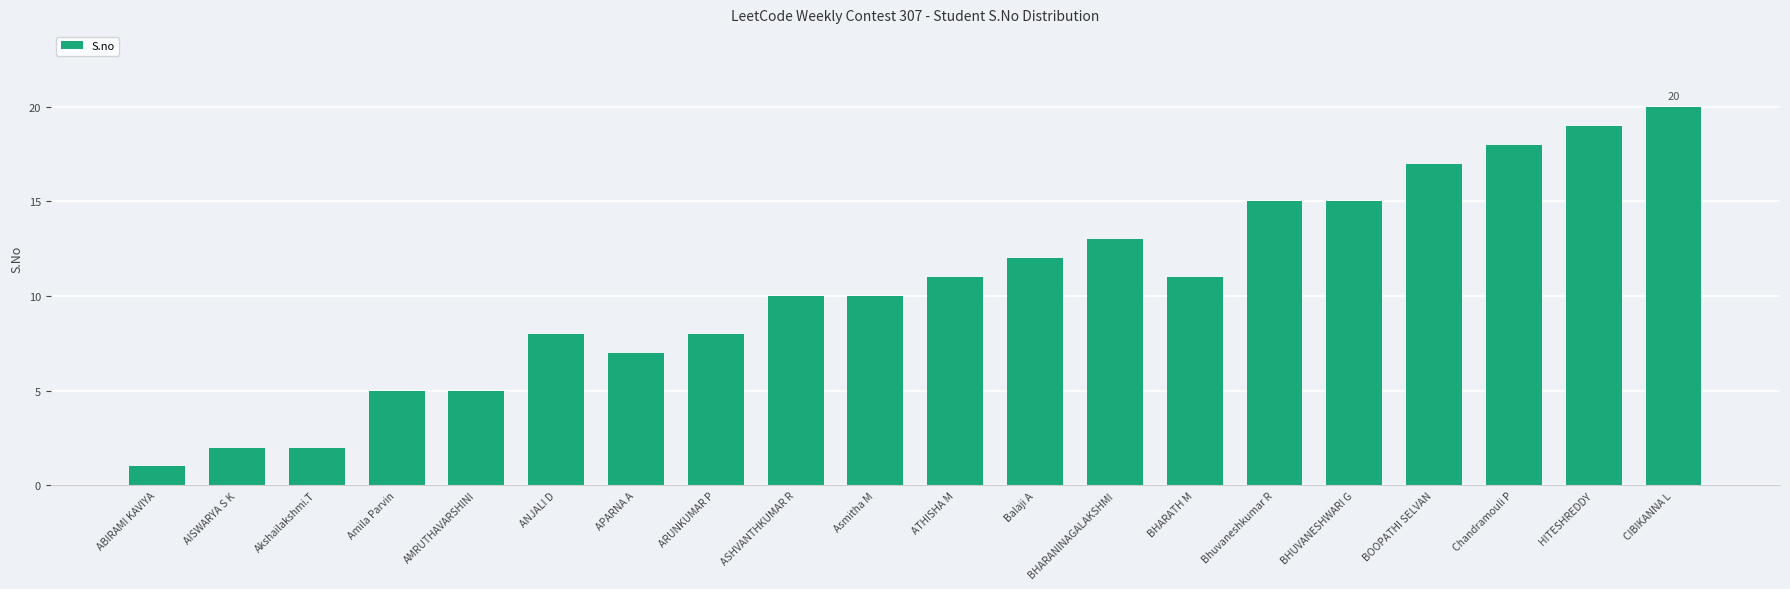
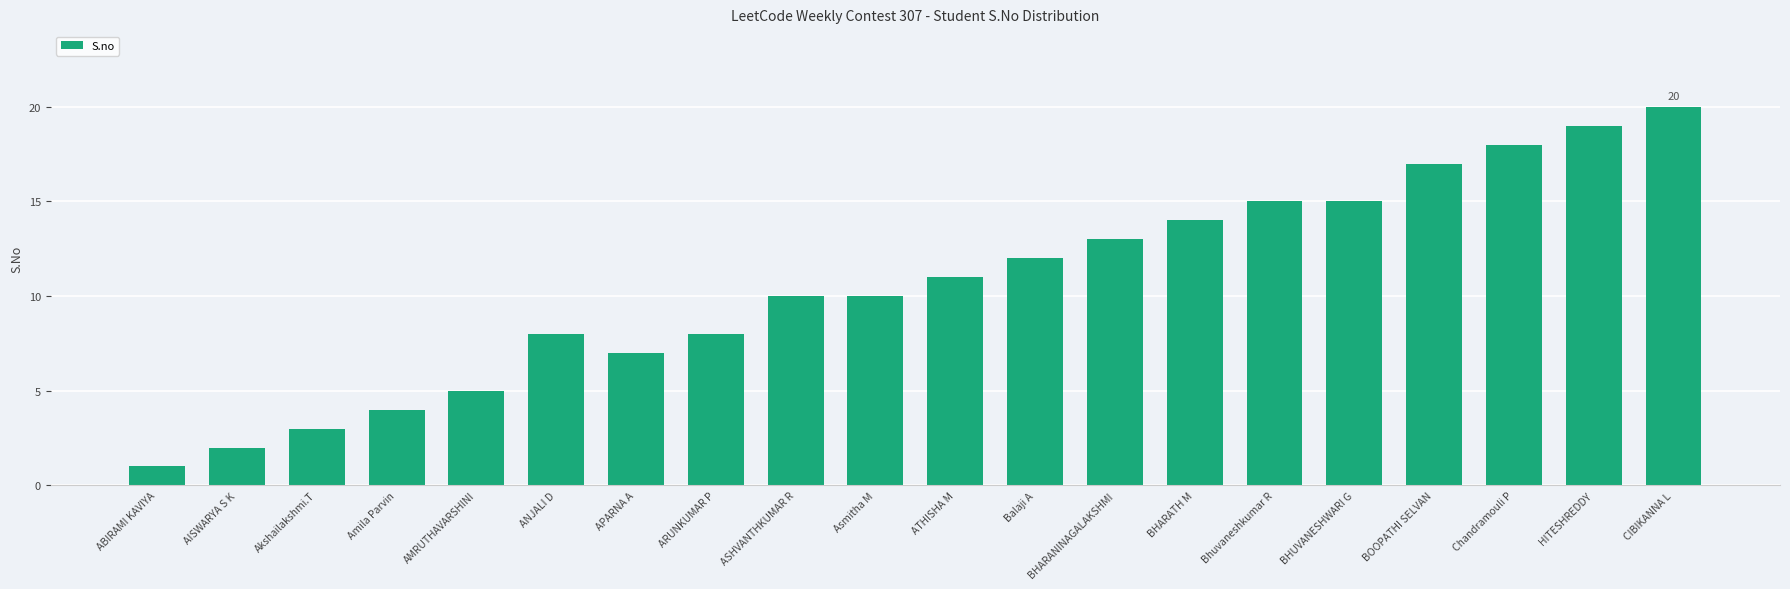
Akshailakshmi.T: 2 -> 3
Amila Parvin: 5 -> 4
BHARATH M: 11 -> 14
